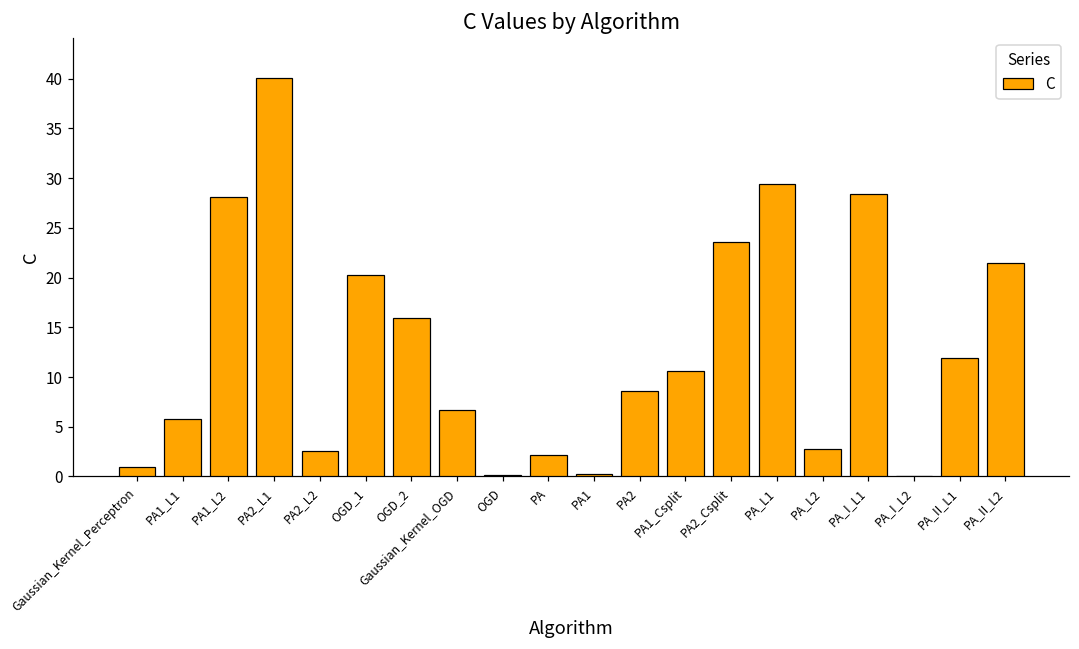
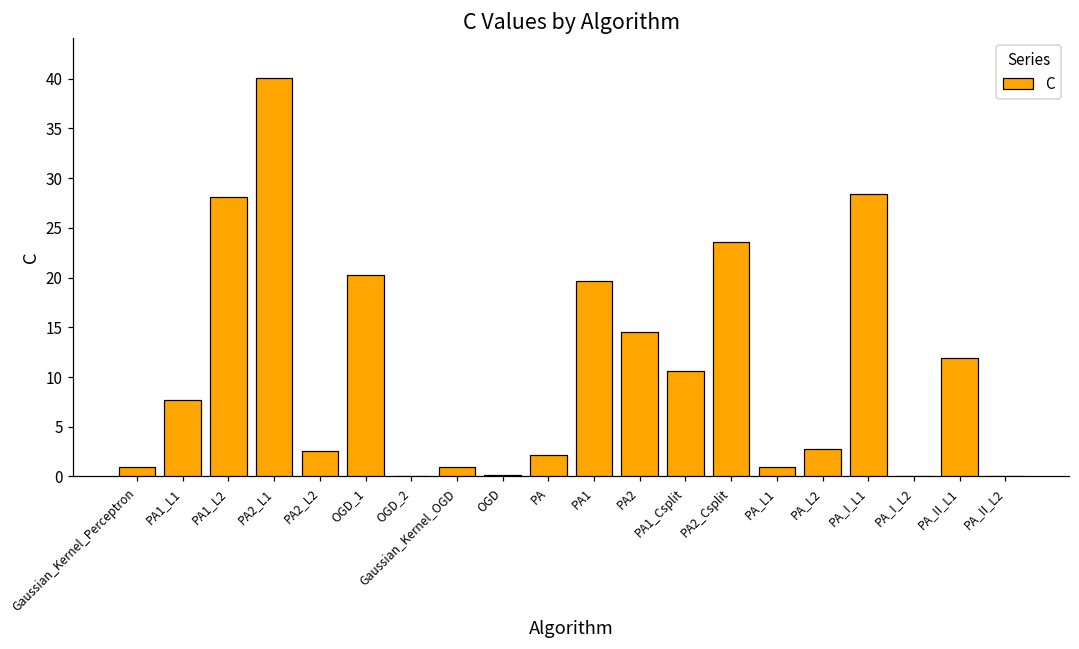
PA1_L1: 6 -> 8
OGD_2: 16 -> 0
Gaussian_Kernel_OGD: 7 -> 1
PA1: 0 -> 20
PA2: 9 -> 15
PA_L1: 29 -> 1
PA_II_L2: 22 -> 0
